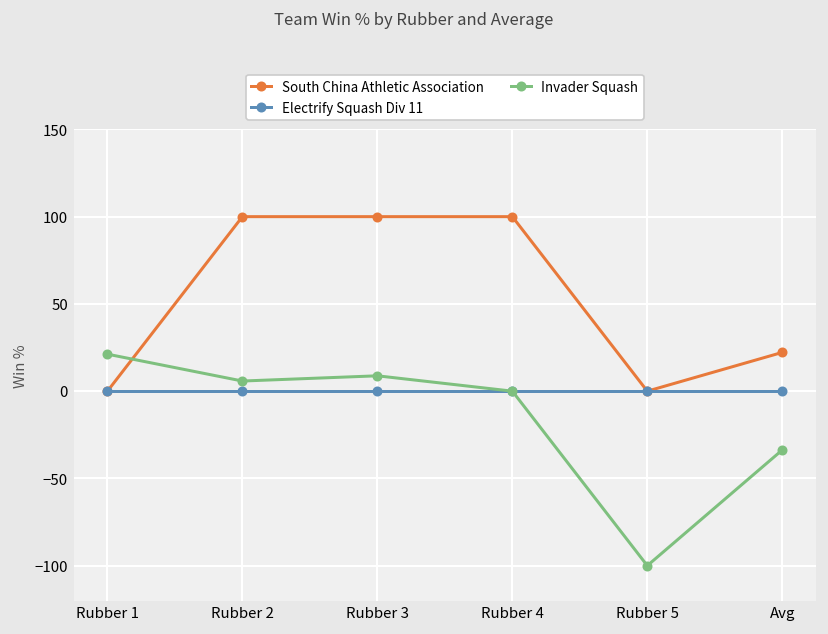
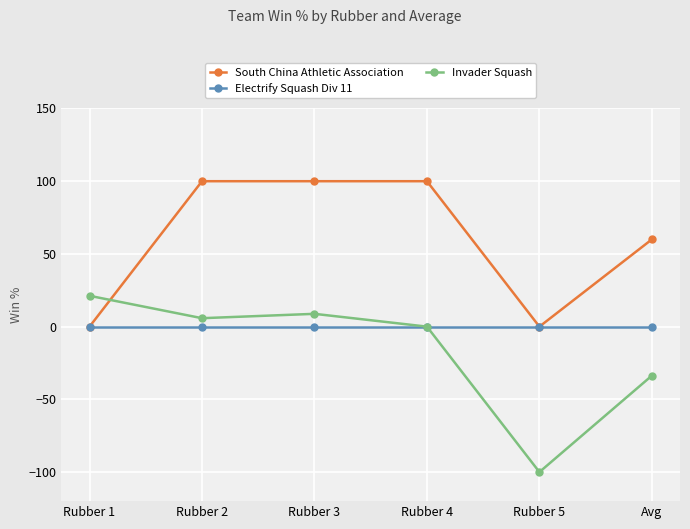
South China Athletic Association, Avg: 22 -> 60
